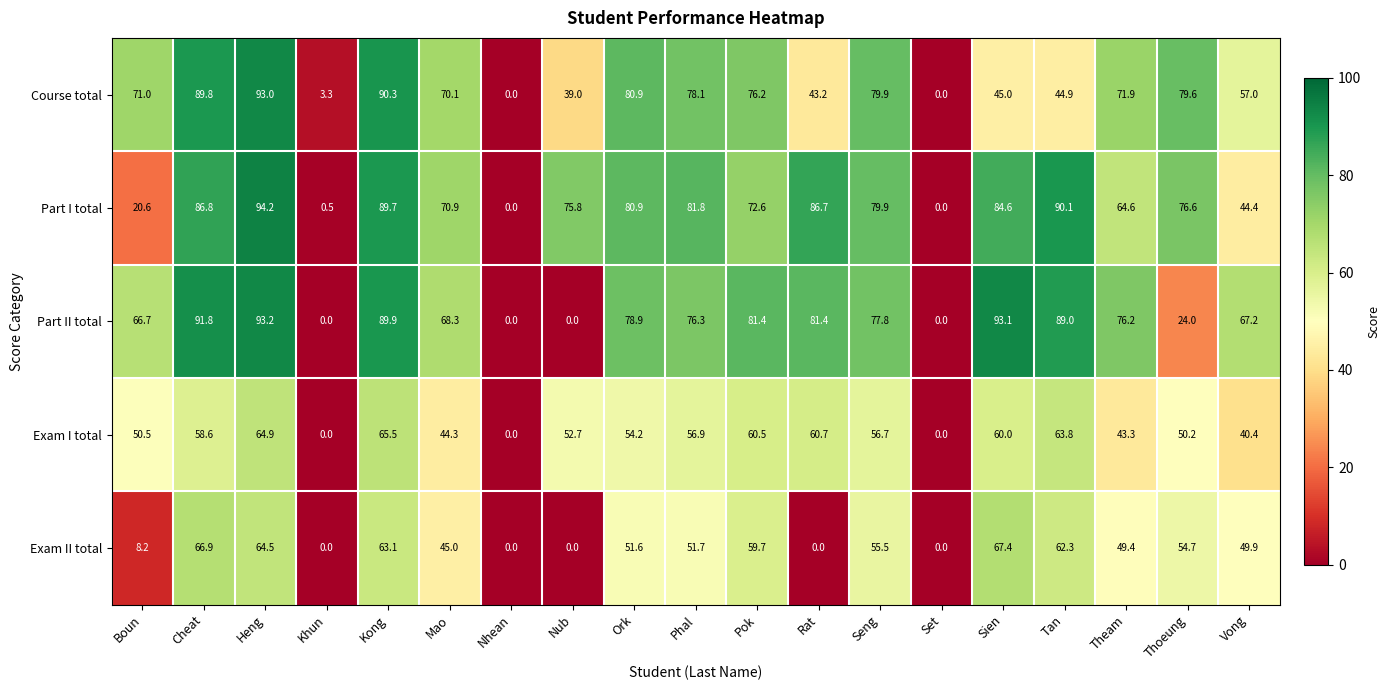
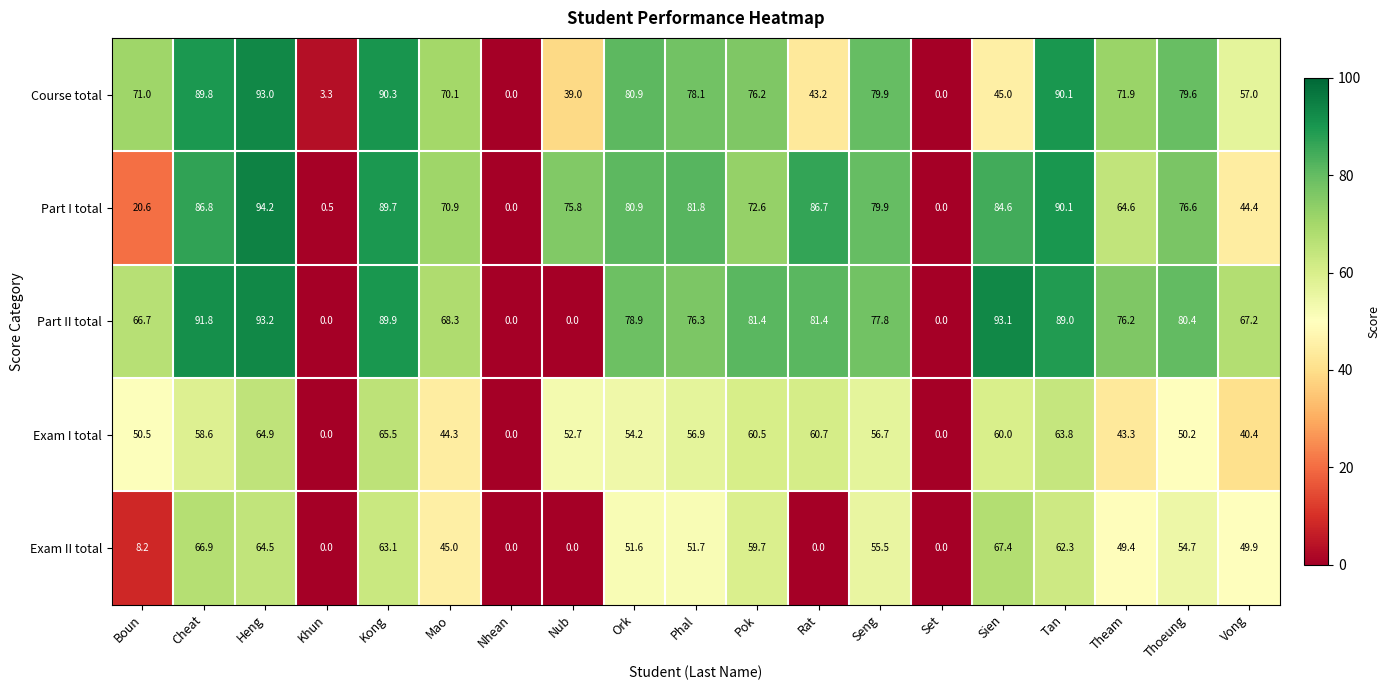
Course total, Tan: 44.9 -> 90.1
Part II total, Thoeung: 24.0 -> 80.4
